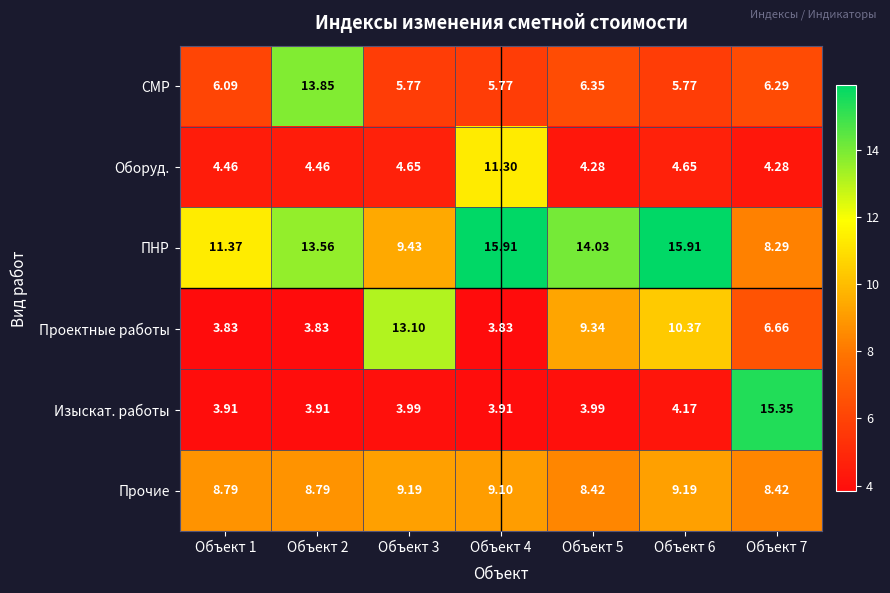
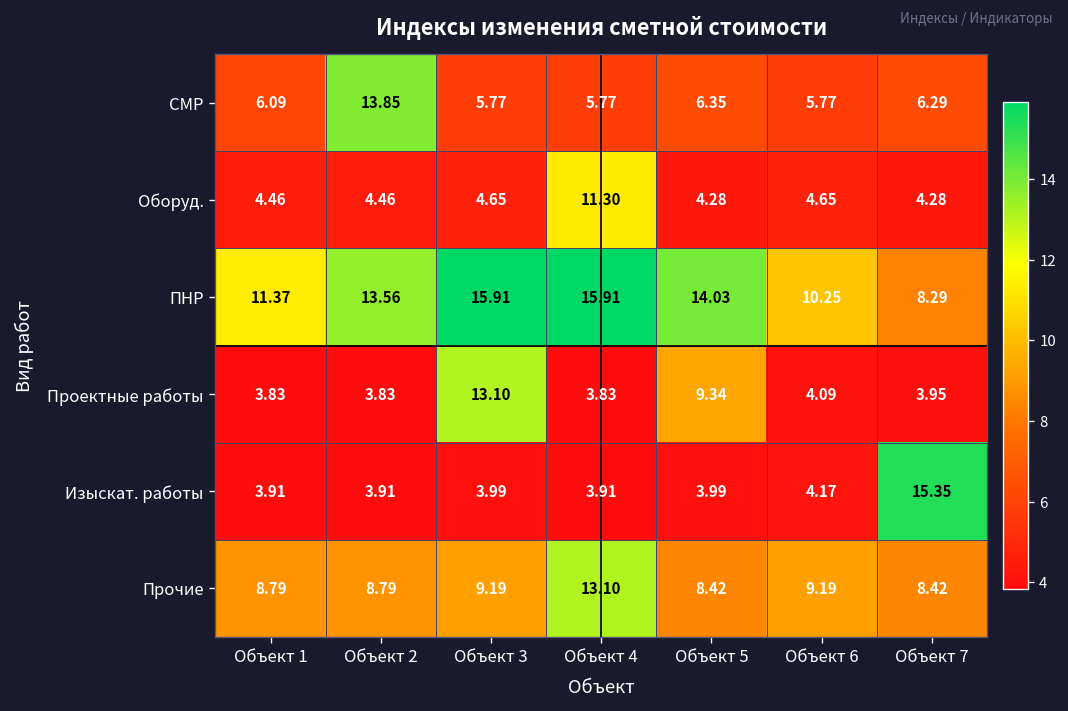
ПНР, Объект 3: 9.43 -> 15.91
ПНР, Объект 6: 15.91 -> 10.25
Проектные работы, Объект 6: 10.37 -> 4.09
Проектные работы, Объект 7: 6.66 -> 3.95
Прочие, Объект 4: 9.10 -> 13.10
